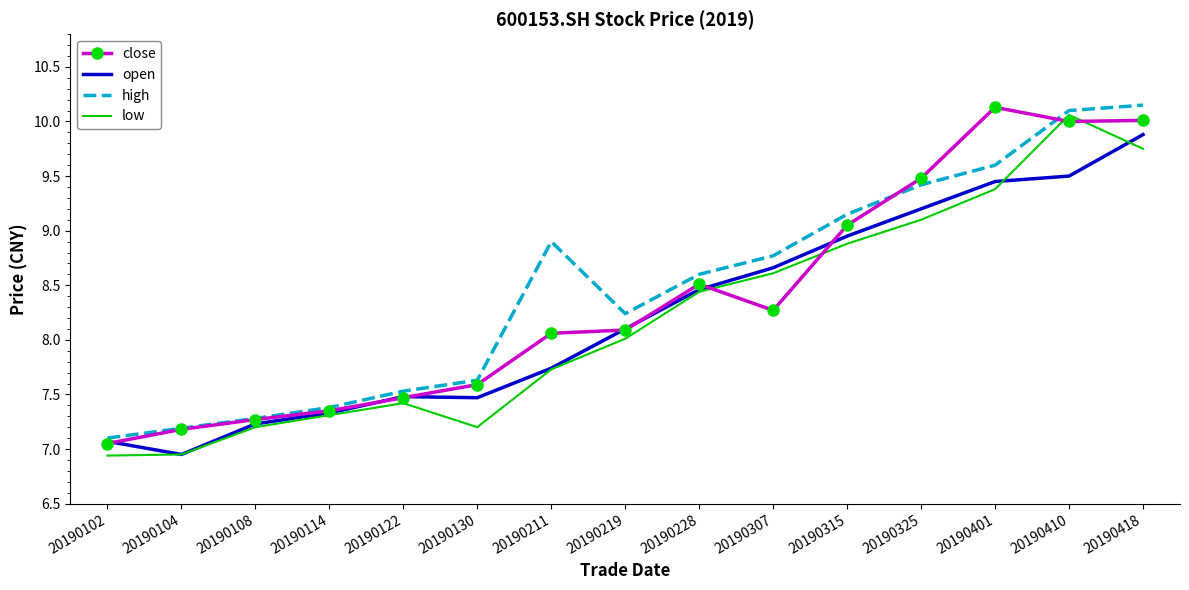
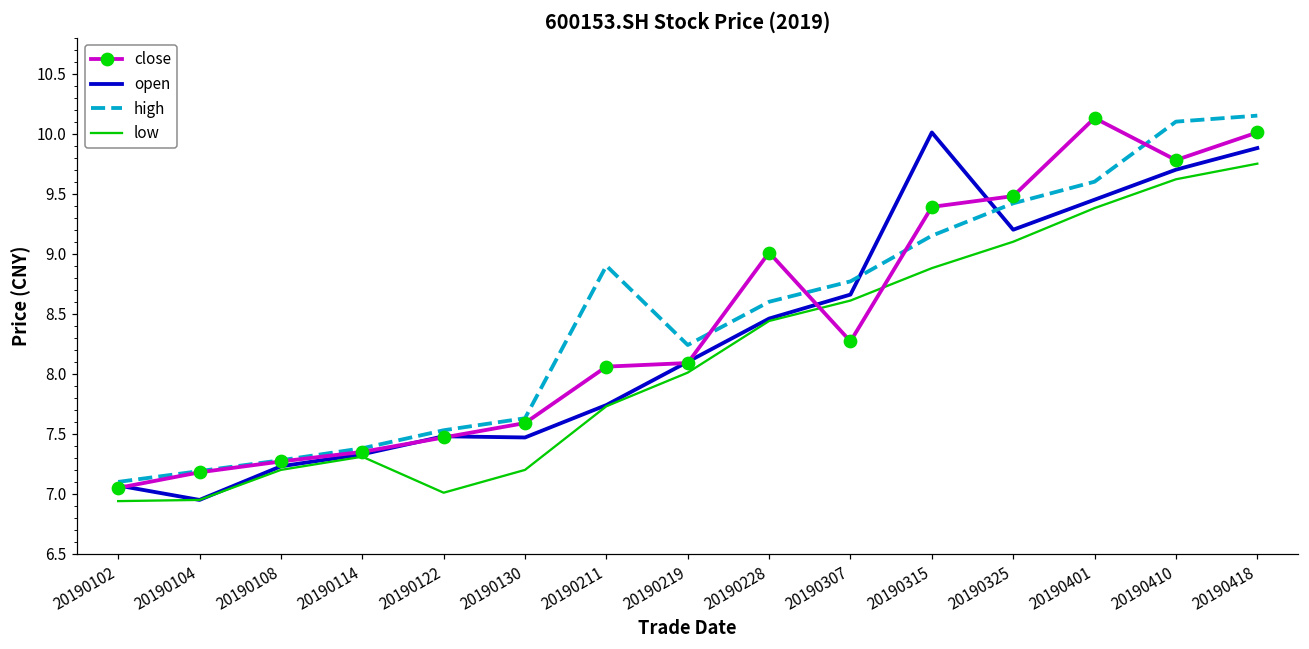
low, 20190122: 7.42 -> 7.01
close, 20190228: 8.51 -> 9.01
close, 20190315: 9.05 -> 9.39
open, 20190315: 8.95 -> 10.01
close, 20190410: 10.00 -> 9.78
open, 20190410: 9.5 -> 9.7
low, 20190410: 10.06 -> 9.62
